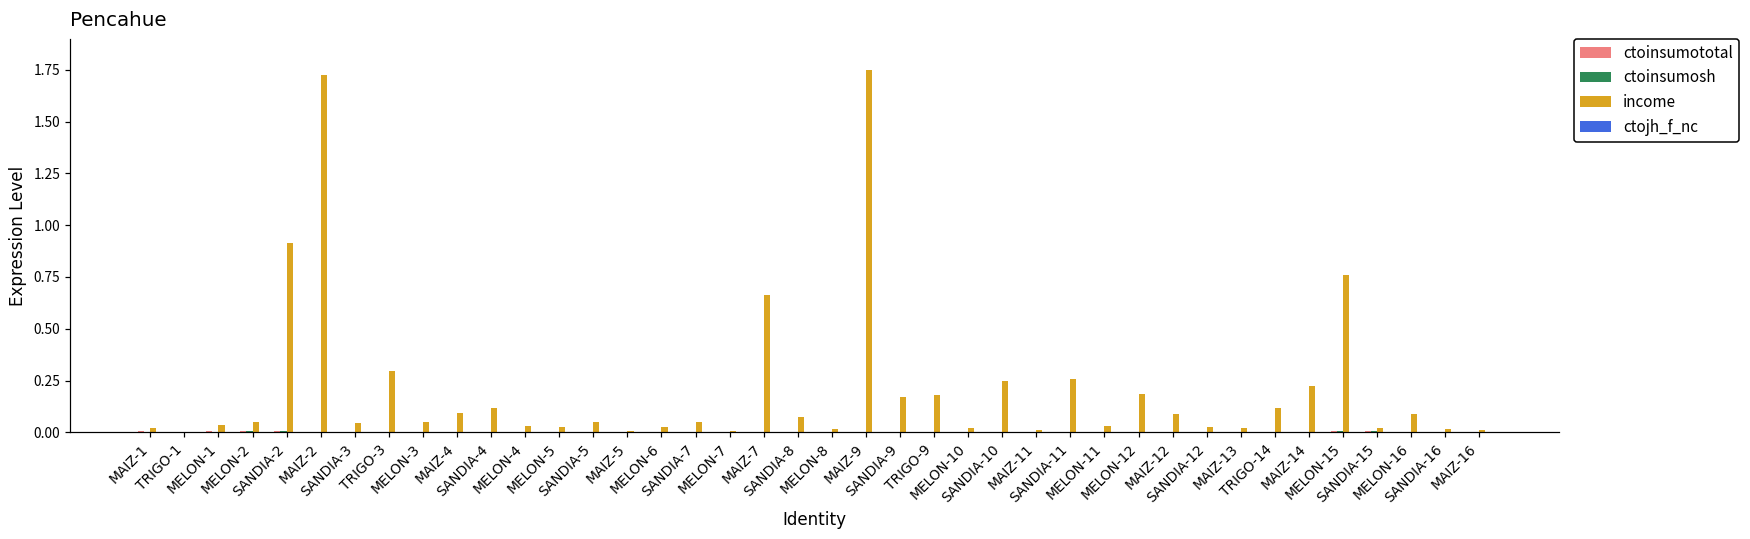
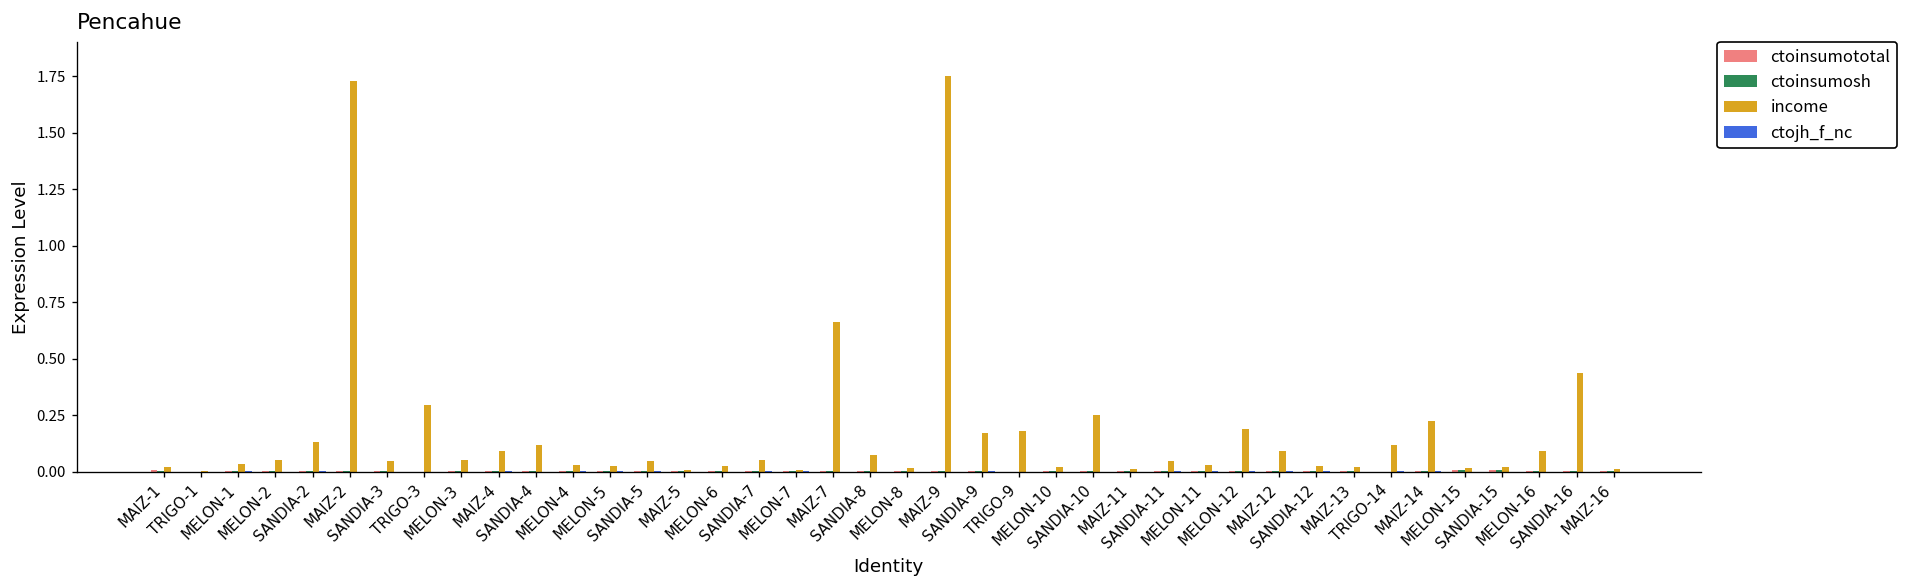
income, SANDIA-2: 0.91 -> 0.13
income, SANDIA-11: 0.26 -> 0.05
income, MELON-15: 0.76 -> 0.02
income, SANDIA-16: 0.02 -> 0.44
